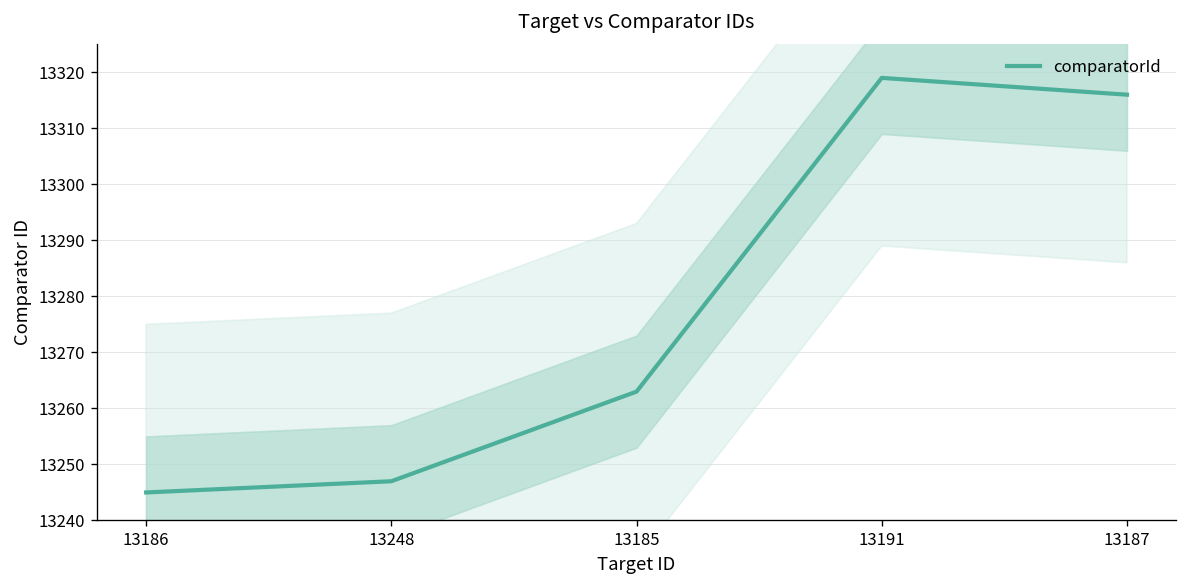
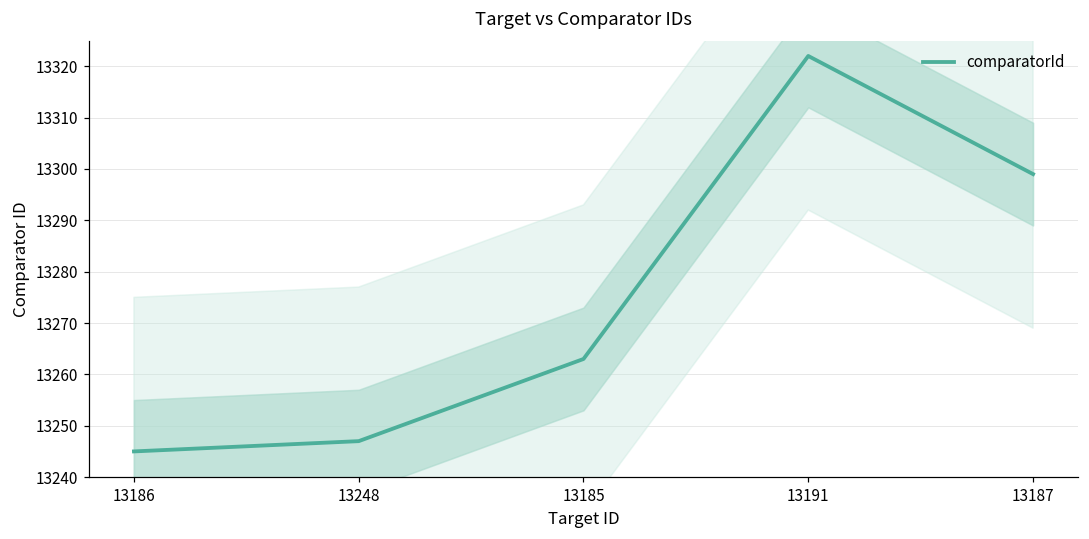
comparatorId, 13191: 13319 -> 13322
comparatorId, 13187: 13316 -> 13299
